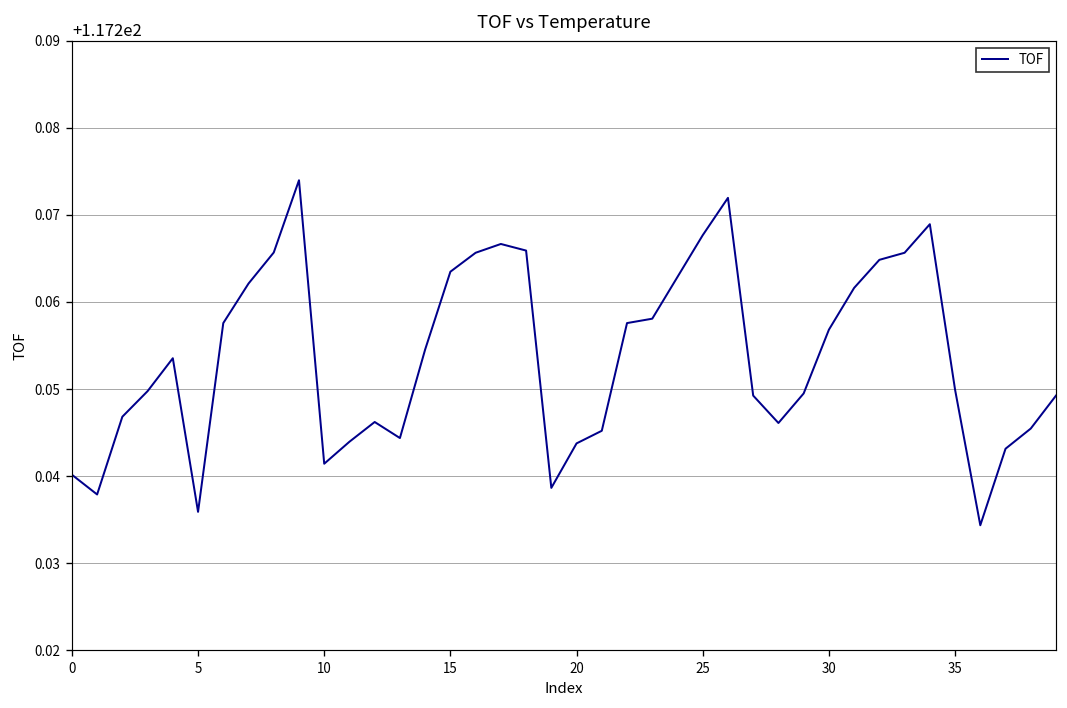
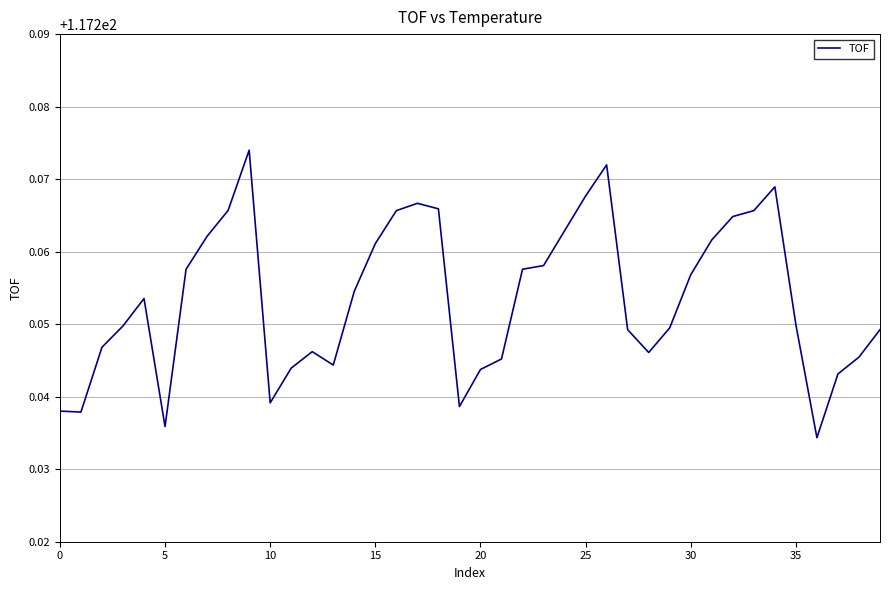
0: 117.240 -> 117.238
10: 117.241 -> 117.239
15: 117.263 -> 117.261
